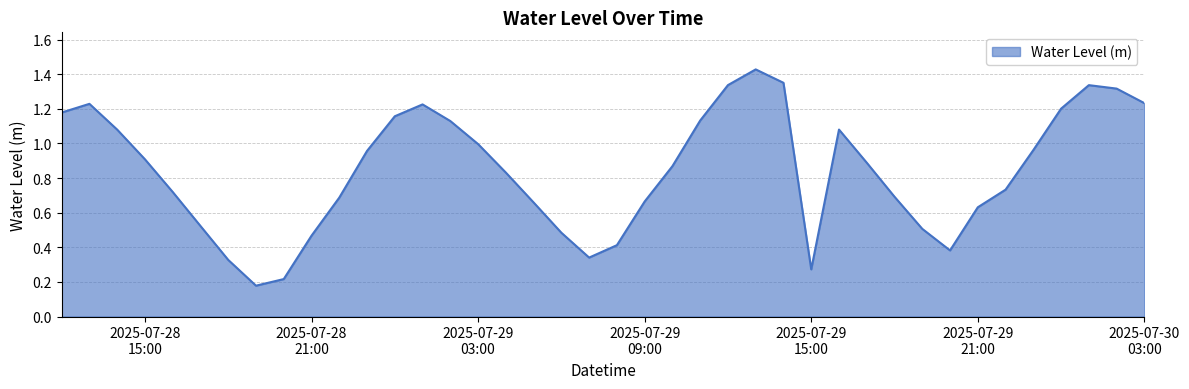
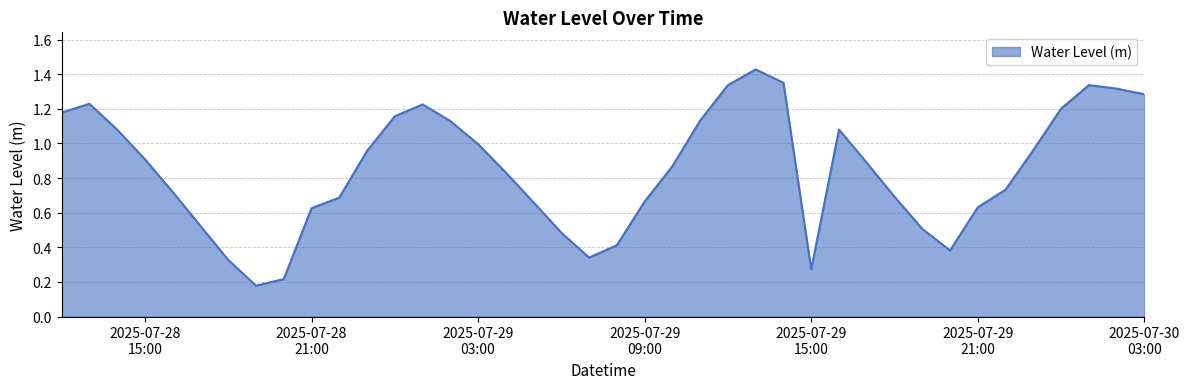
2025-07-28 21:00: 0.47 -> 0.63
2025-07-30 03:00: 1.23 -> 1.28
